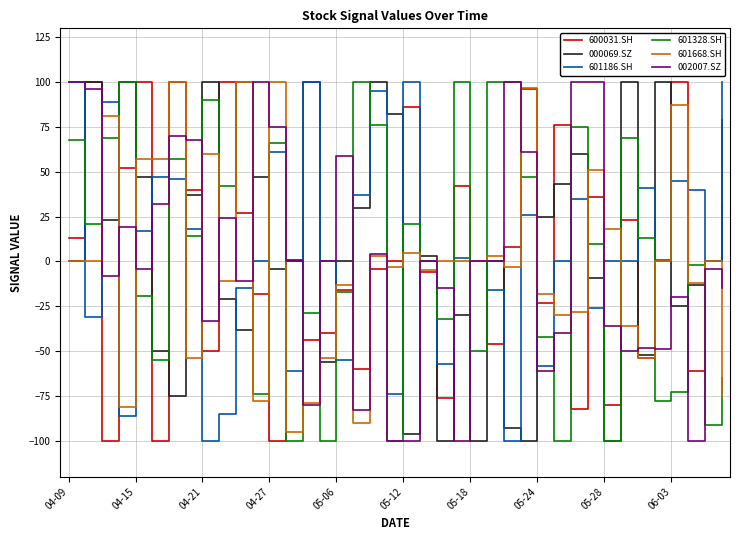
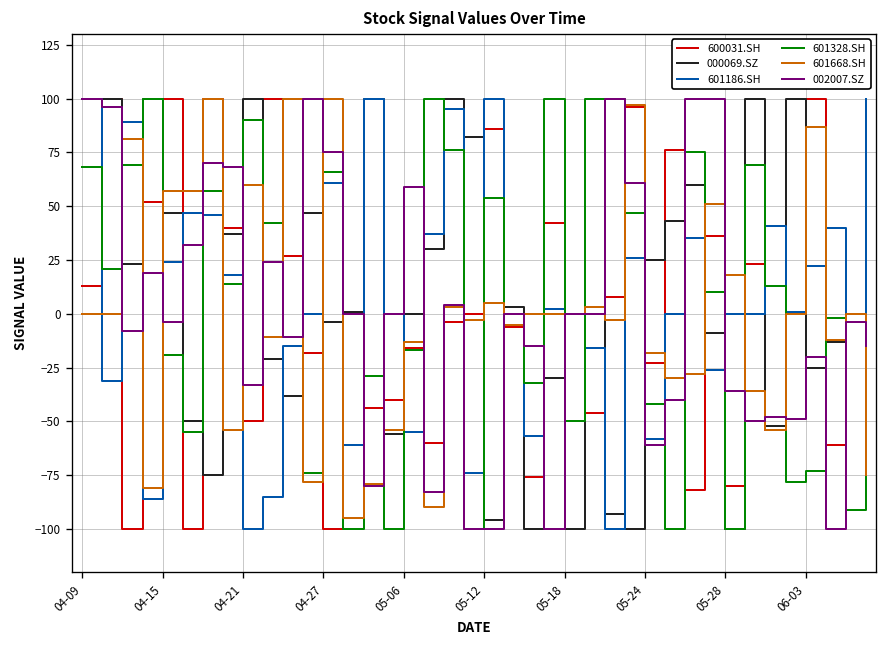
601186.SH, 04-15: 17 -> 24
601328.SH, 05-12: 21 -> 54
601186.SH, 06-03: 45 -> 22
